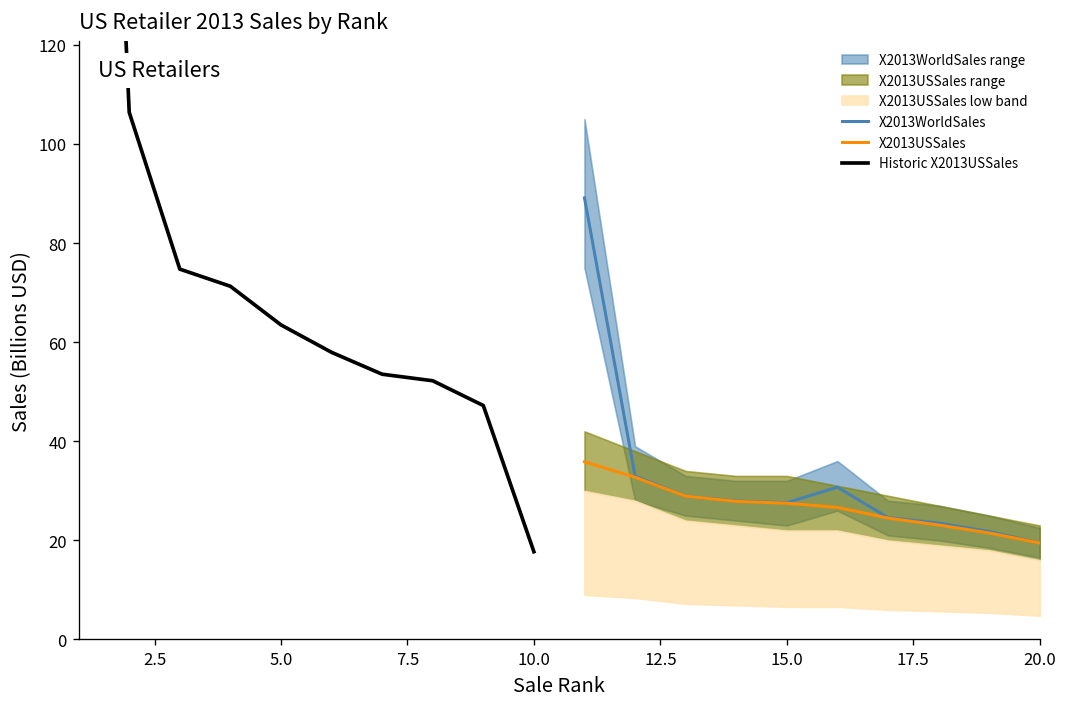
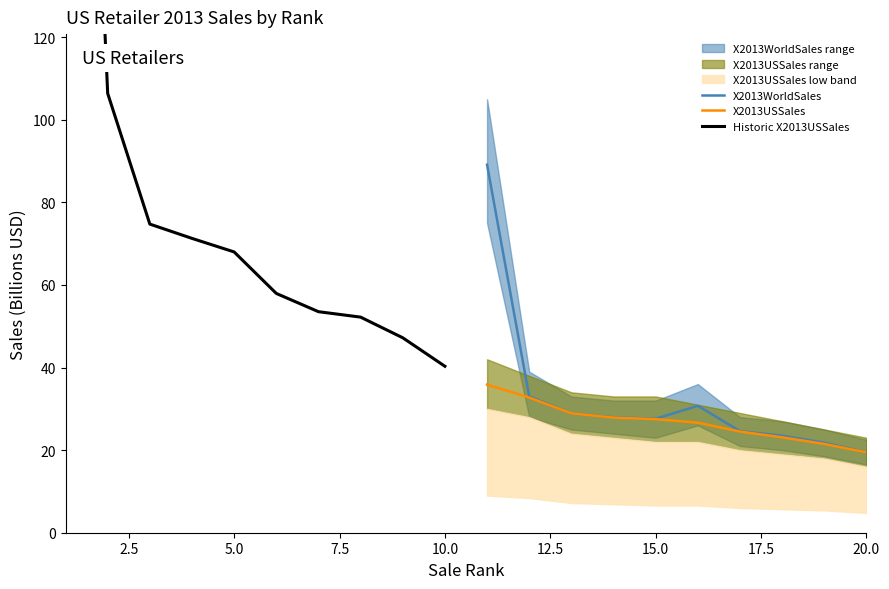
Historic X2013USSales, 5.0: 63 -> 68
Historic X2013USSales, 10.0: 18 -> 40
